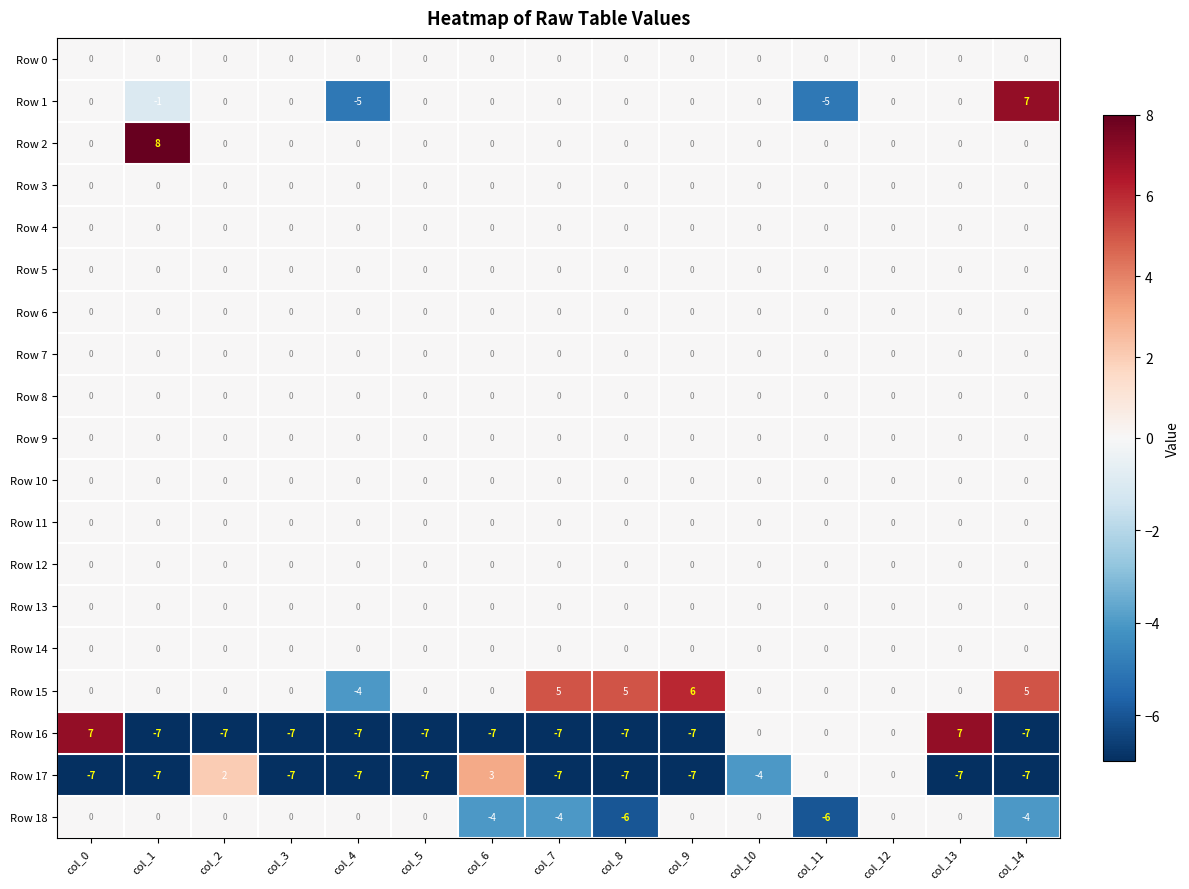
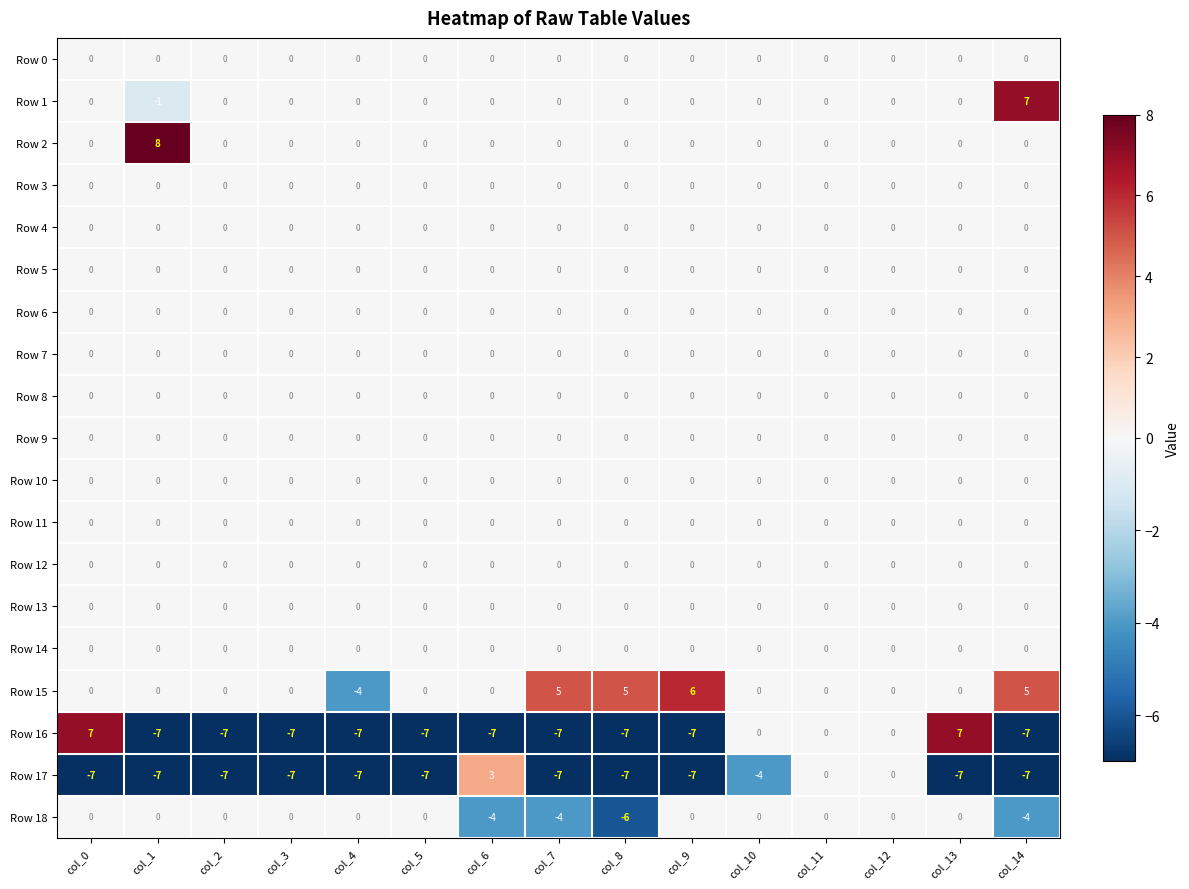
Row 1, col_4: -5 -> 0
Row 1, col_11: -5 -> 0
Row 17, col_2: 2 -> -7
Row 18, col_11: -6 -> 0
